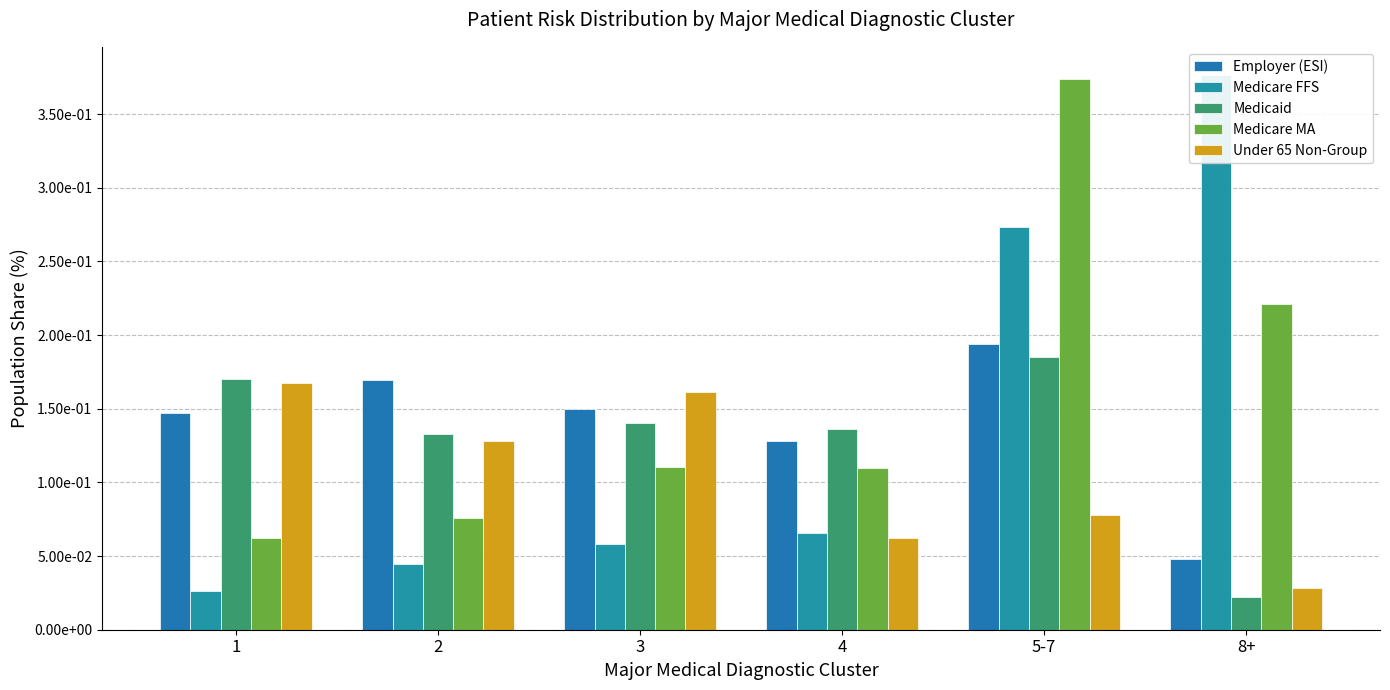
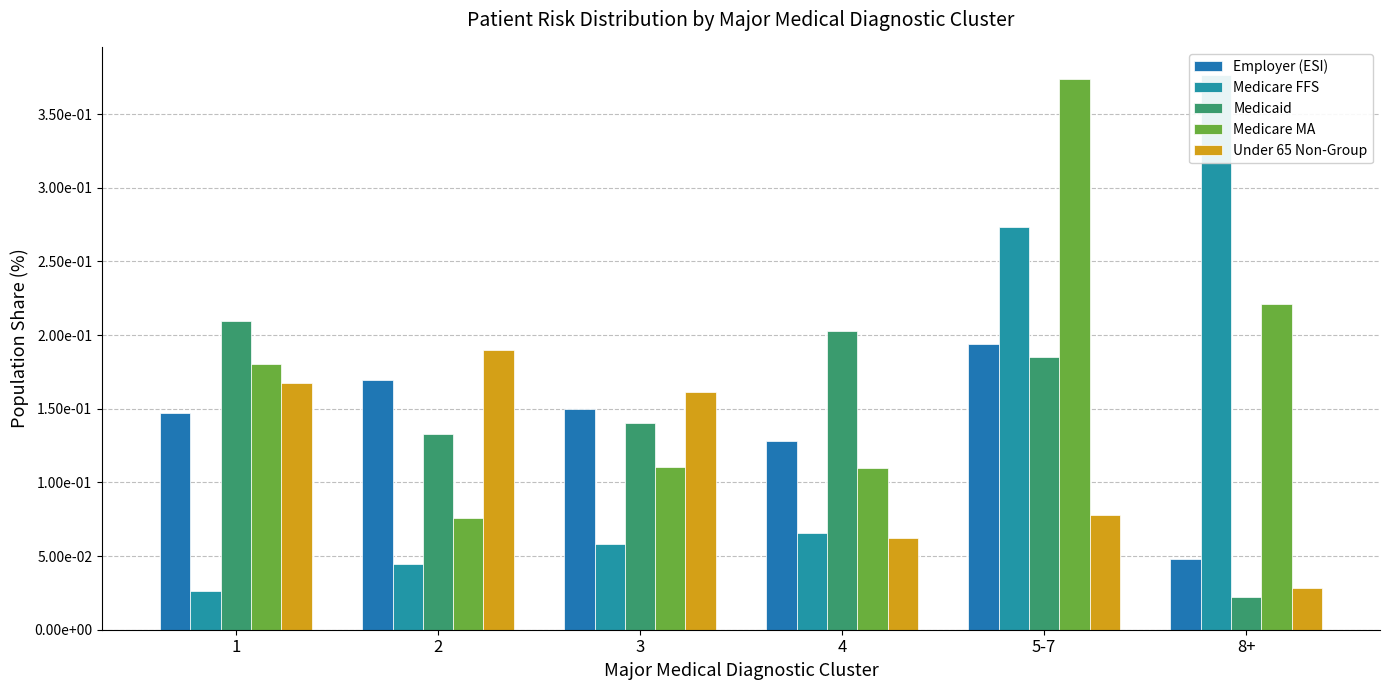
Medicaid, 1: 0.170 -> 0.210
Medicare MA, 1: 0.062 -> 0.180
Under 65 Non-Group, 2: 0.128 -> 0.190
Medicaid, 4: 0.136 -> 0.203
